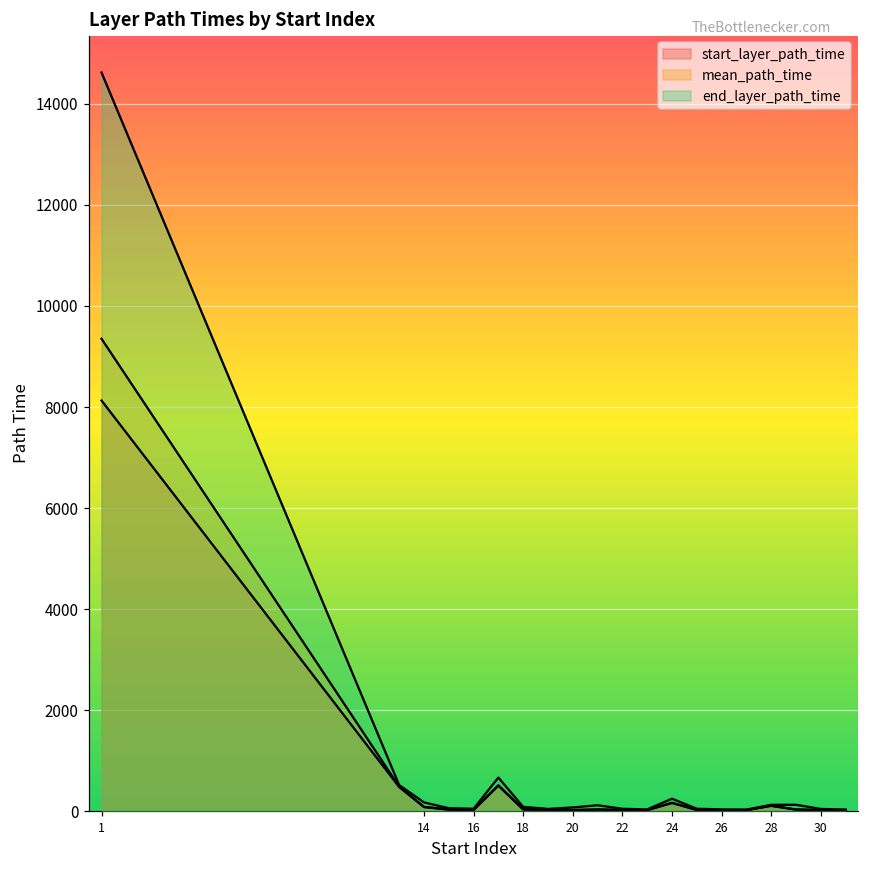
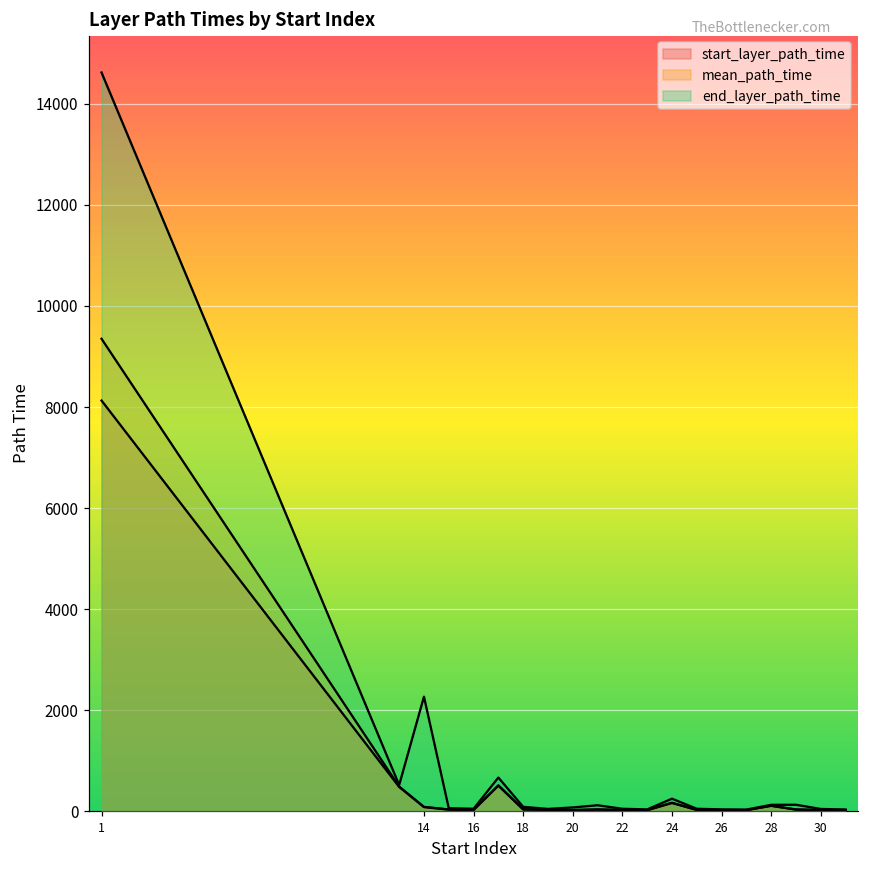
end_layer_path_time, 14: 200 -> 2300
